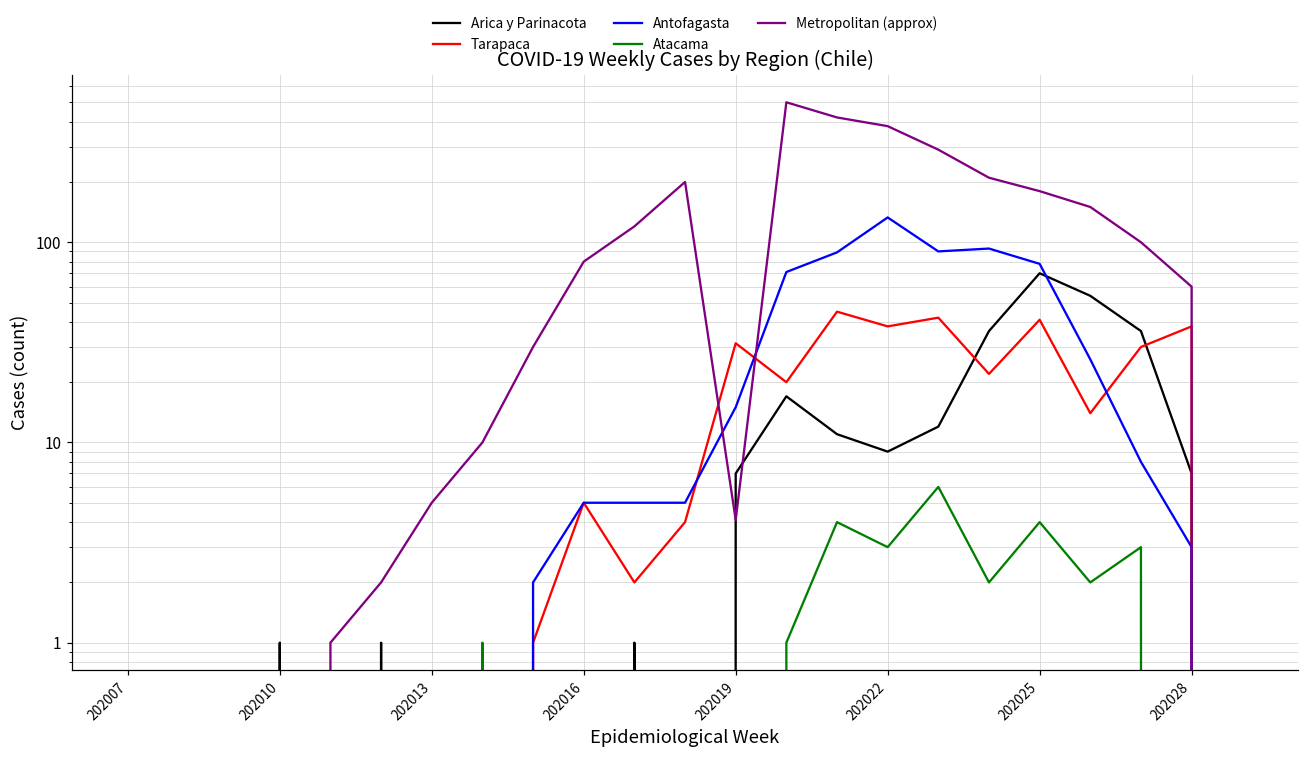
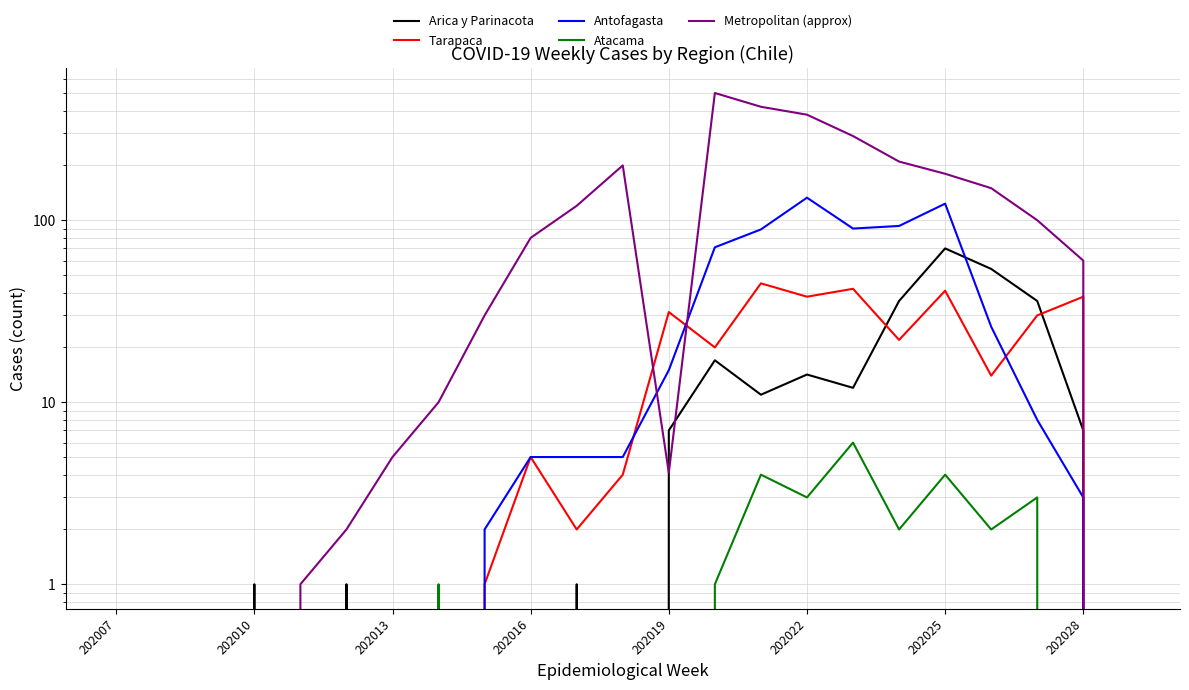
Arica y Parinacota, 202022: 9 -> 14
Antofagasta, 202025: 78 -> 120
